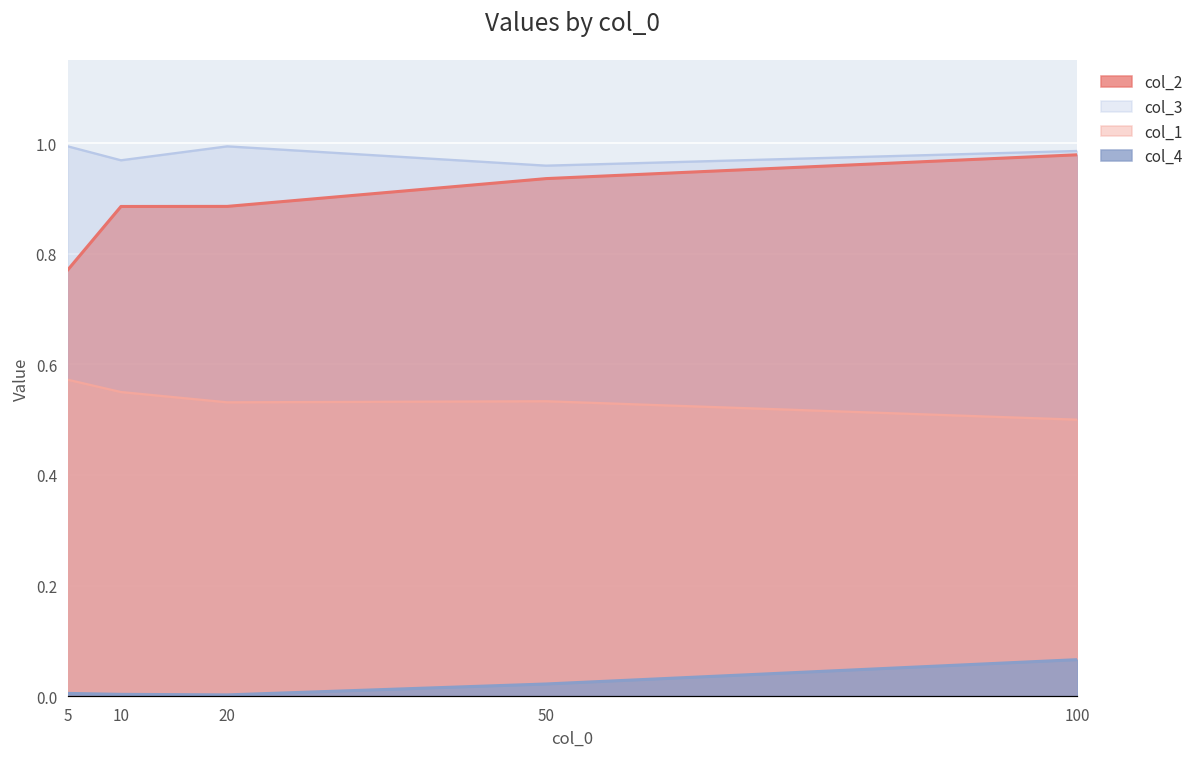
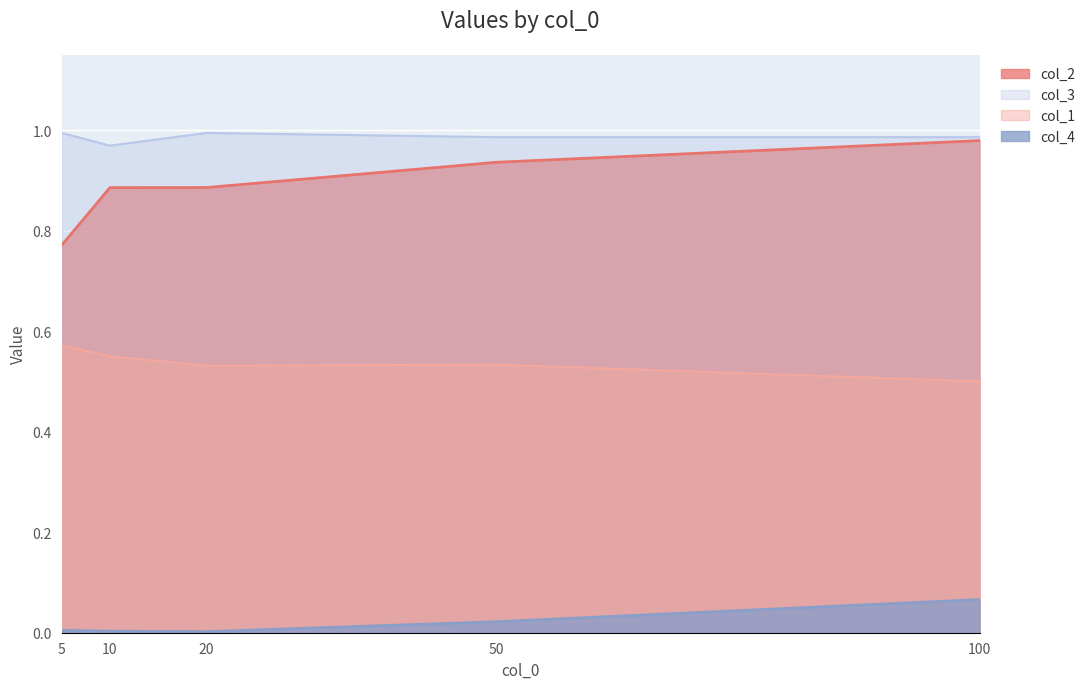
col_3, 50: 0.96 -> 0.99
